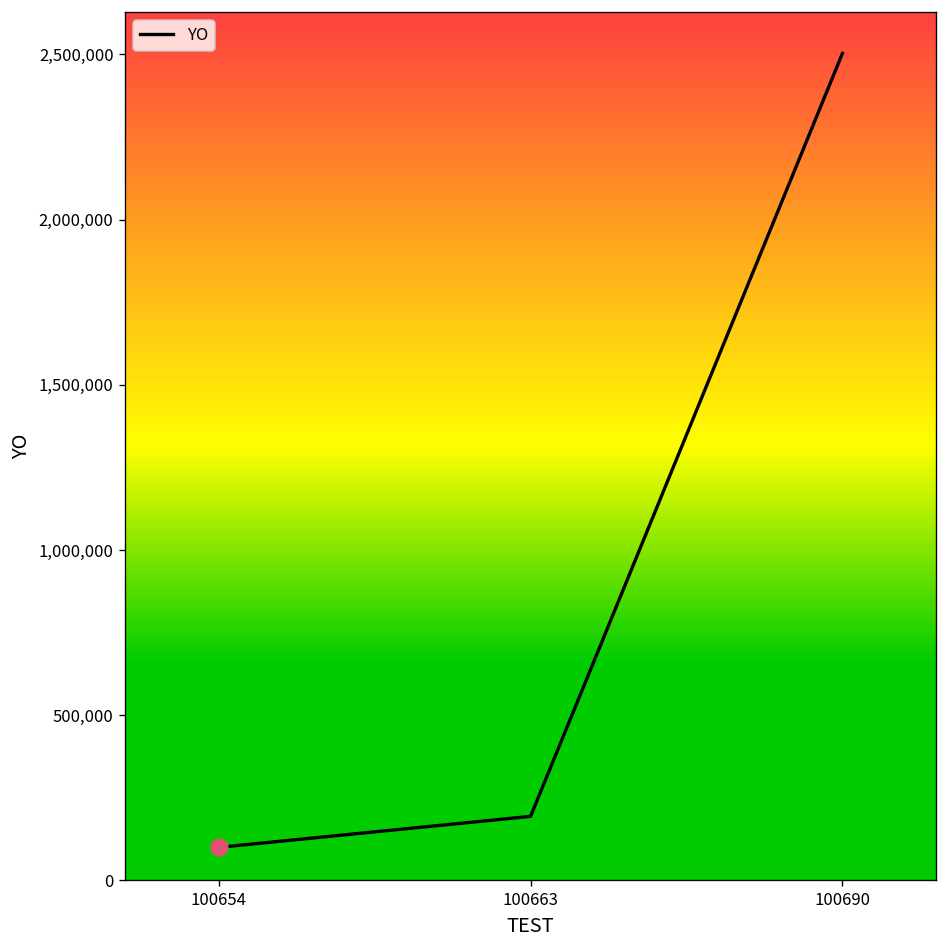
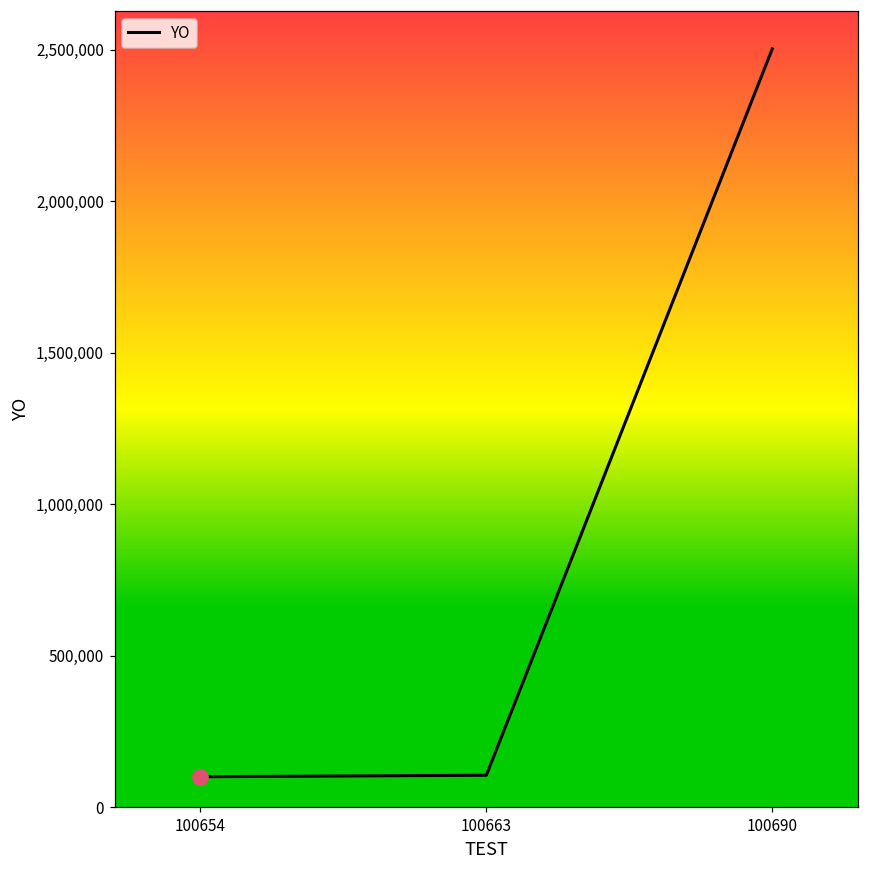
YO, 100663: 190,000 -> 110,000
